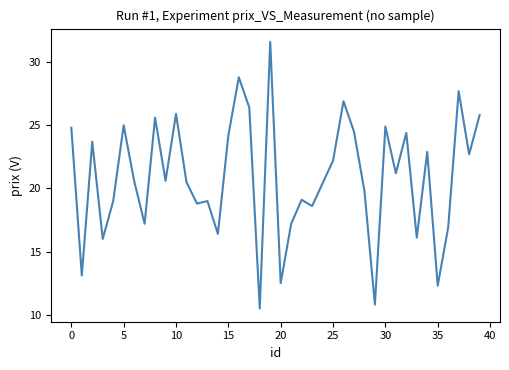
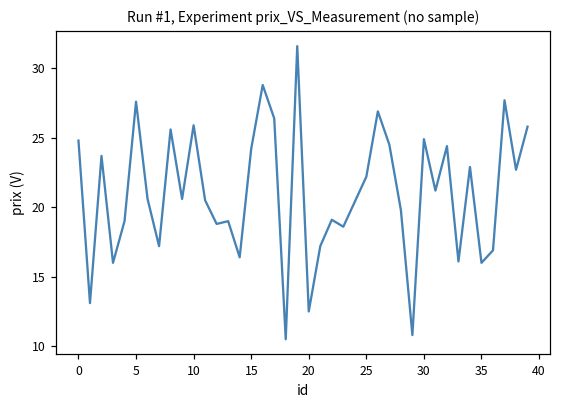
5: 25.0 -> 27.6
35: 12.3 -> 16.0
